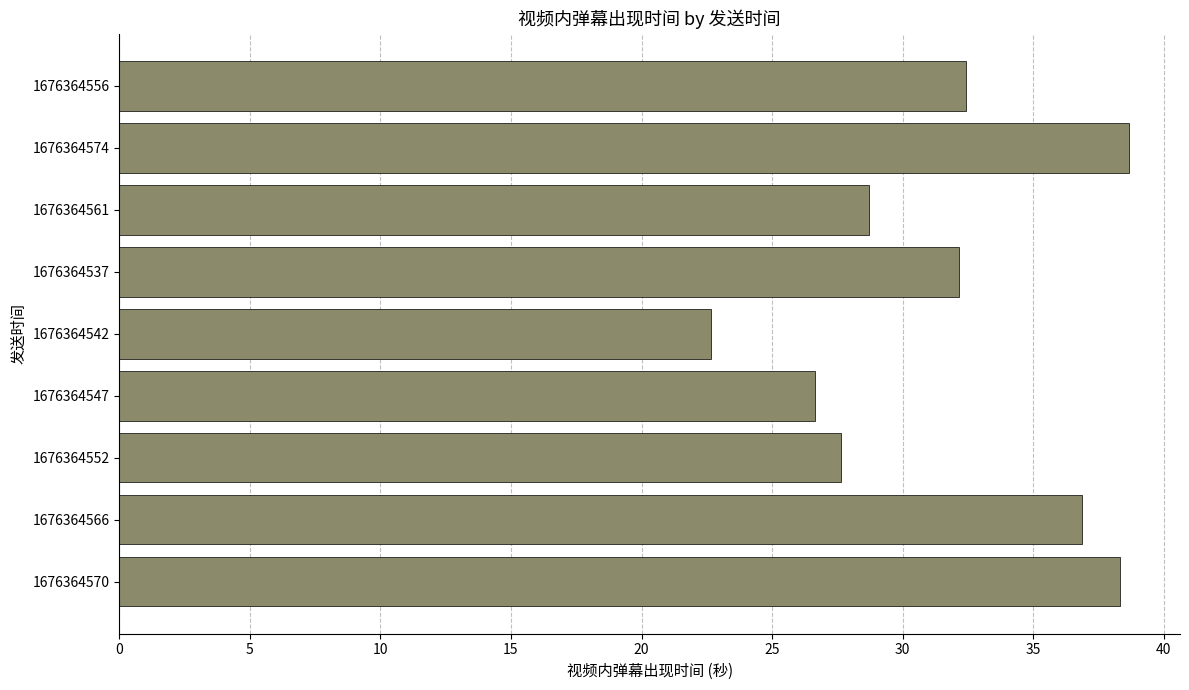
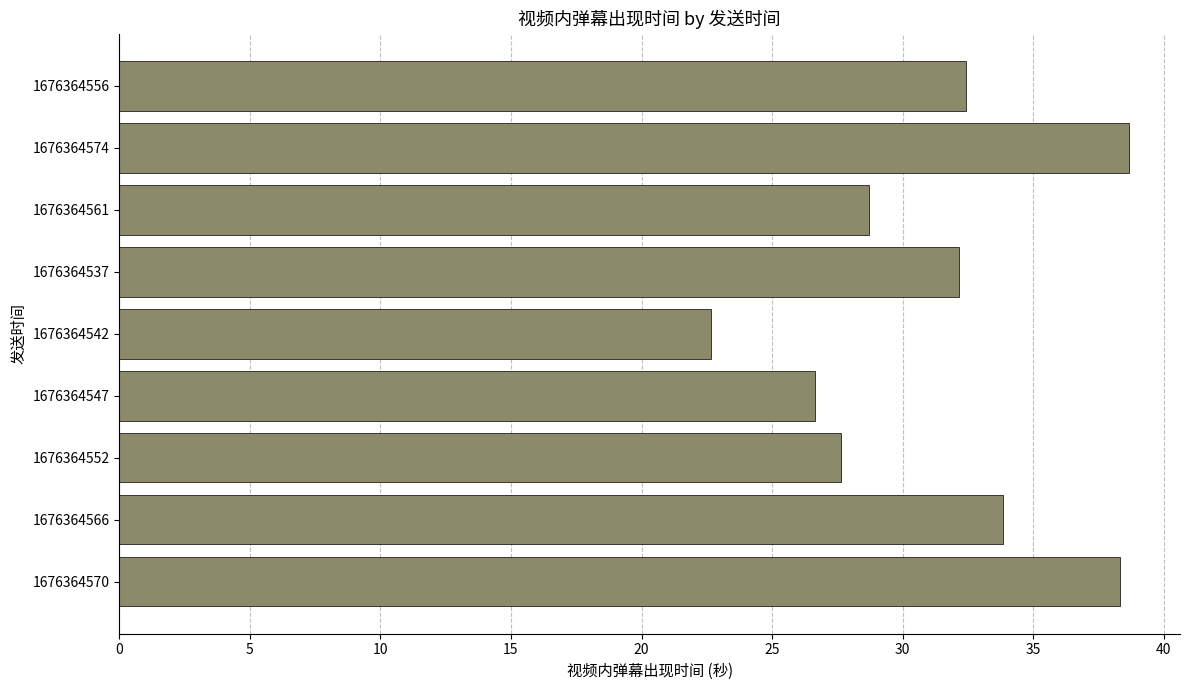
1676364566: 36.9 -> 33.8
